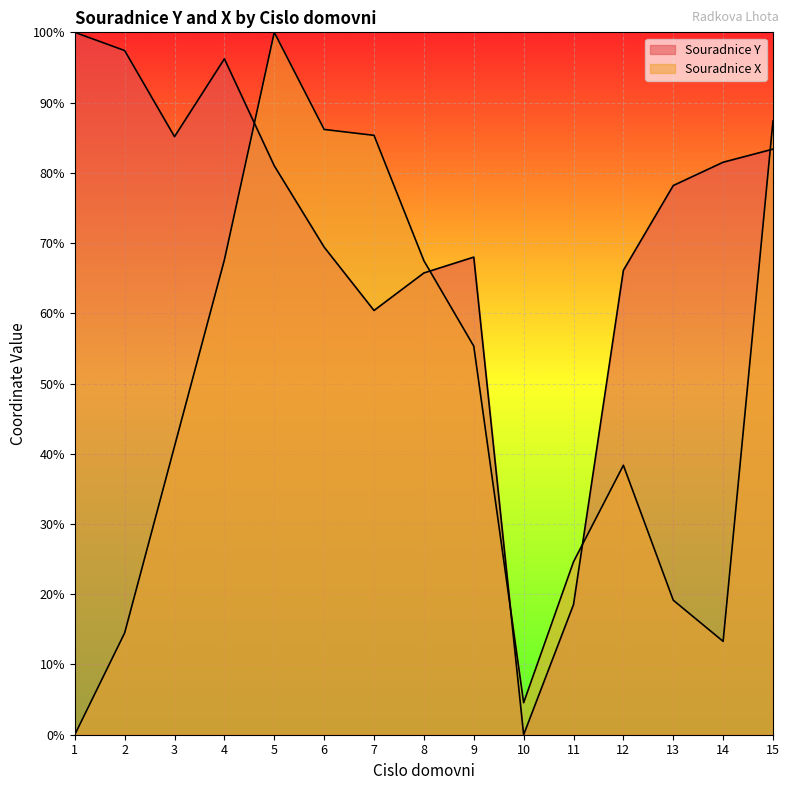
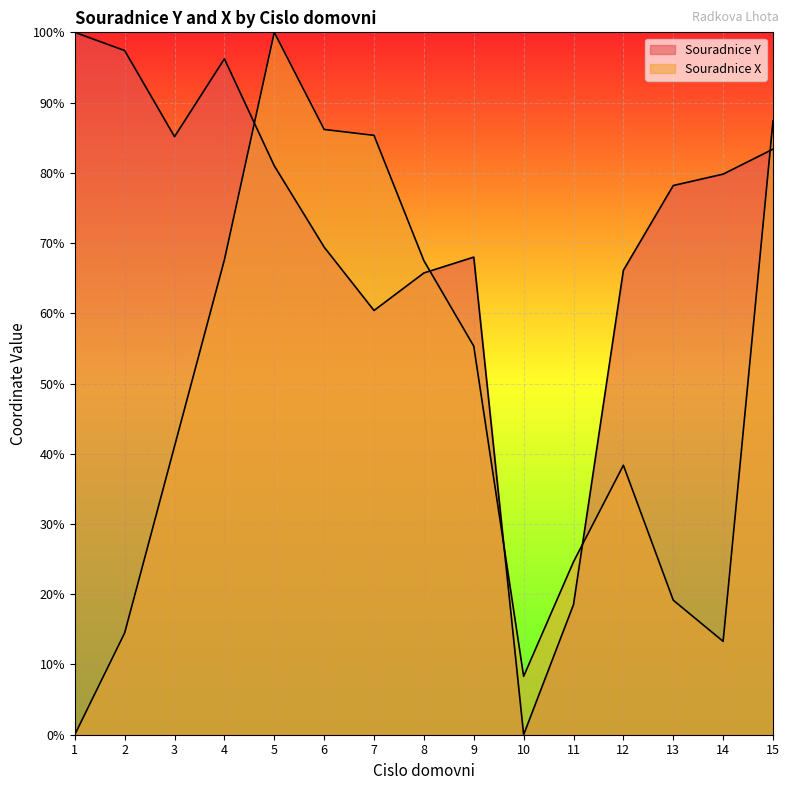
Souradnice X, 10: 5% -> 8%
Souradnice Y, 14: 82% -> 80%
